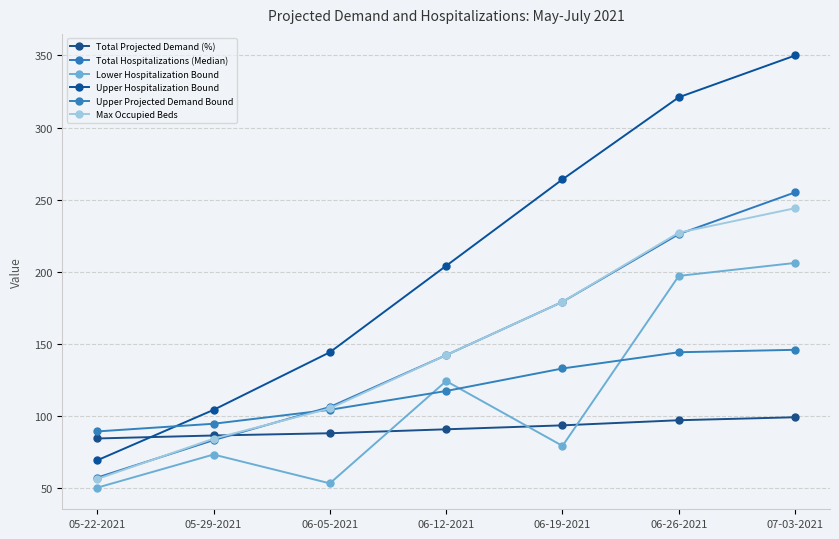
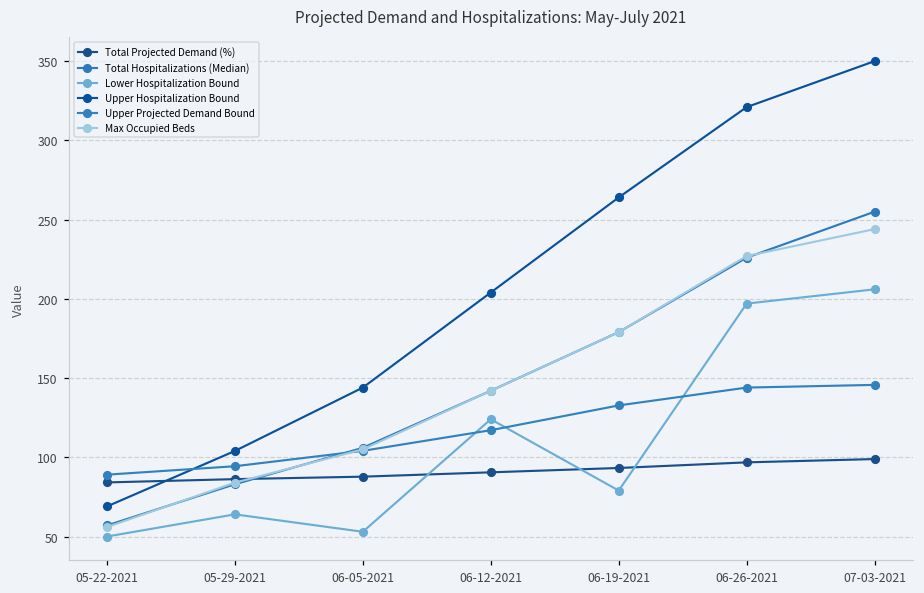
Lower Hospitalization Bound, 05-29-2021: 73 -> 64
